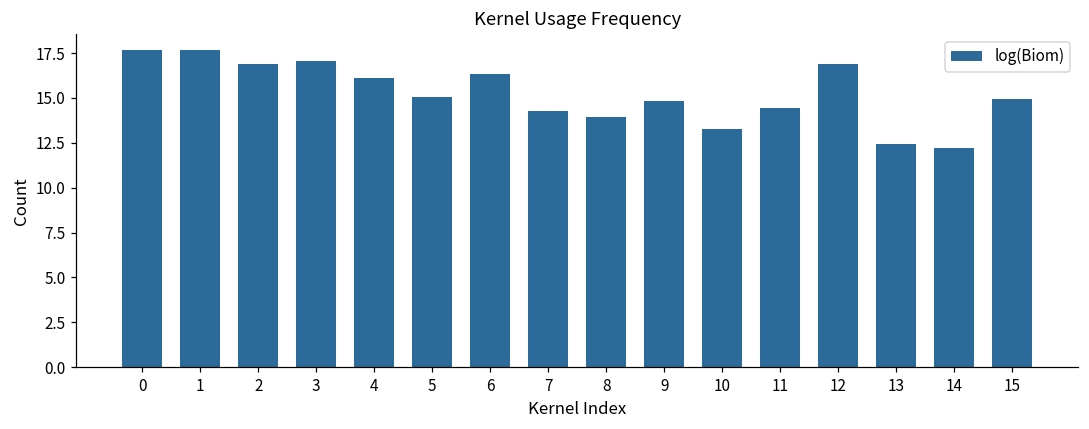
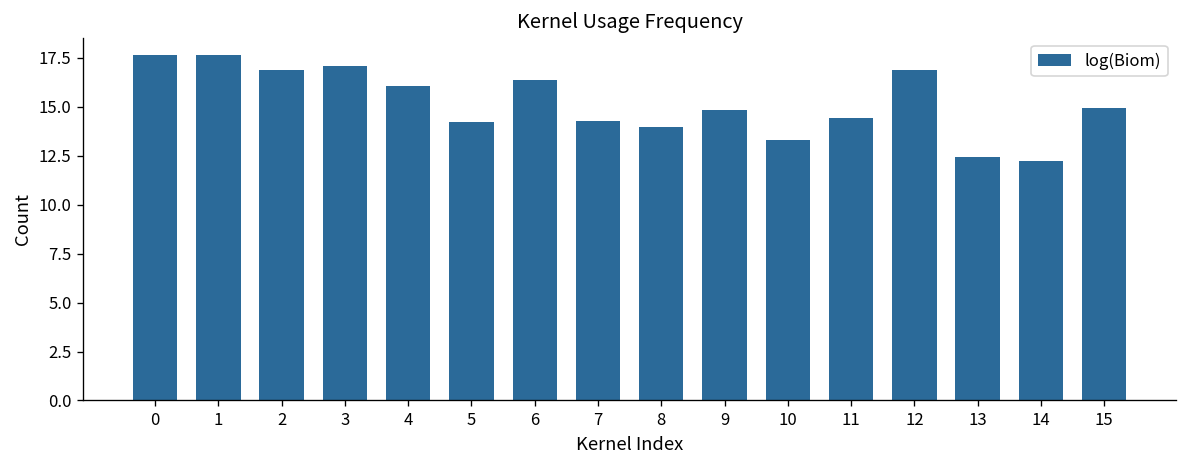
5: 15.1 -> 14.2
